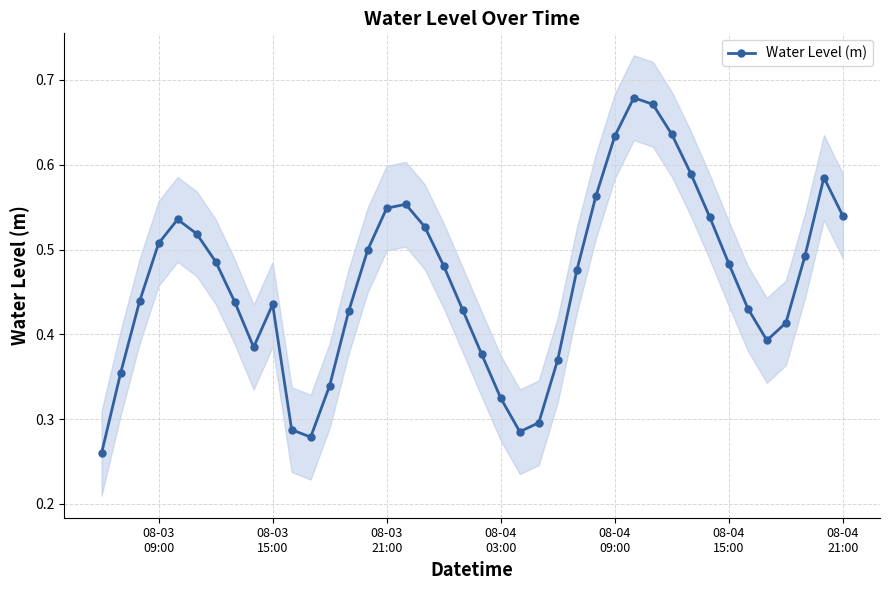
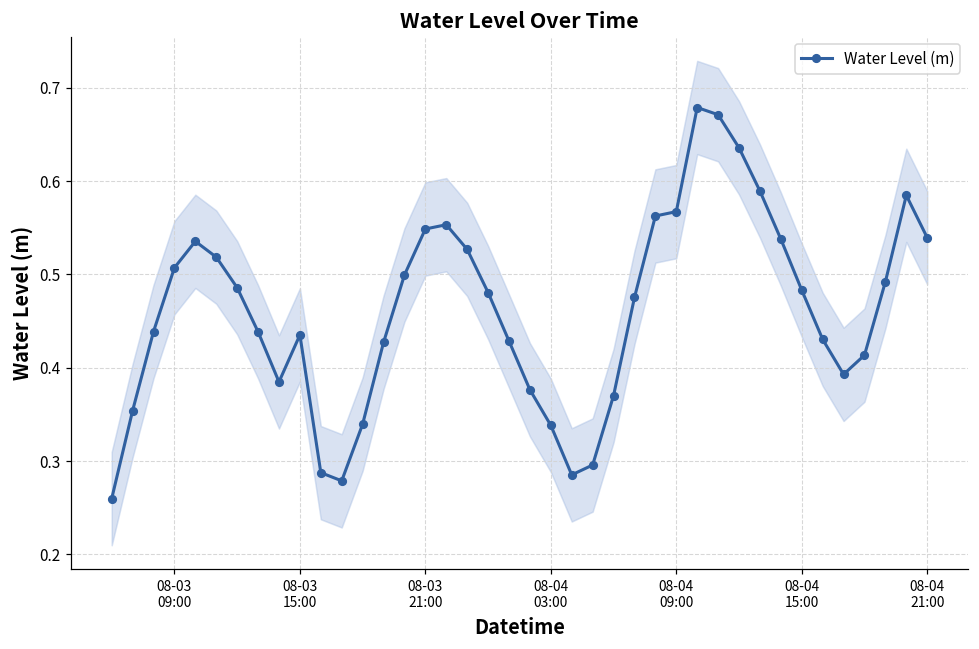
Water Level (m), 08-04 03:00: 0.32 -> 0.34
Water Level (m), 08-04 09:00: 0.63 -> 0.57
